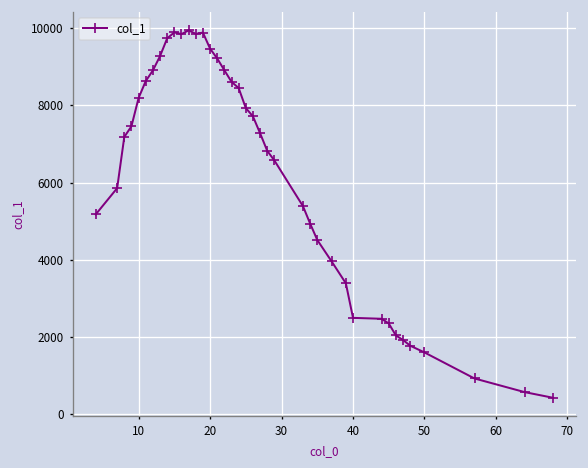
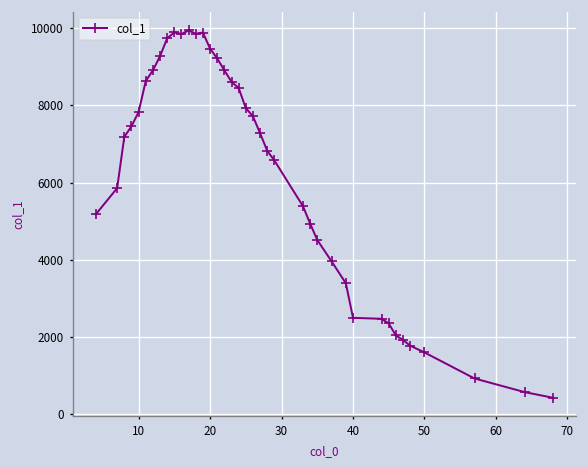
10: 8200 -> 7800
